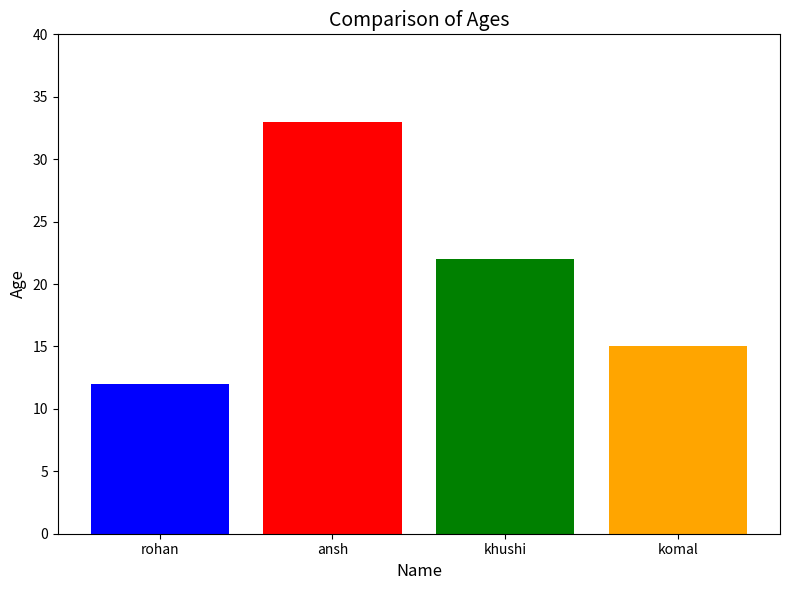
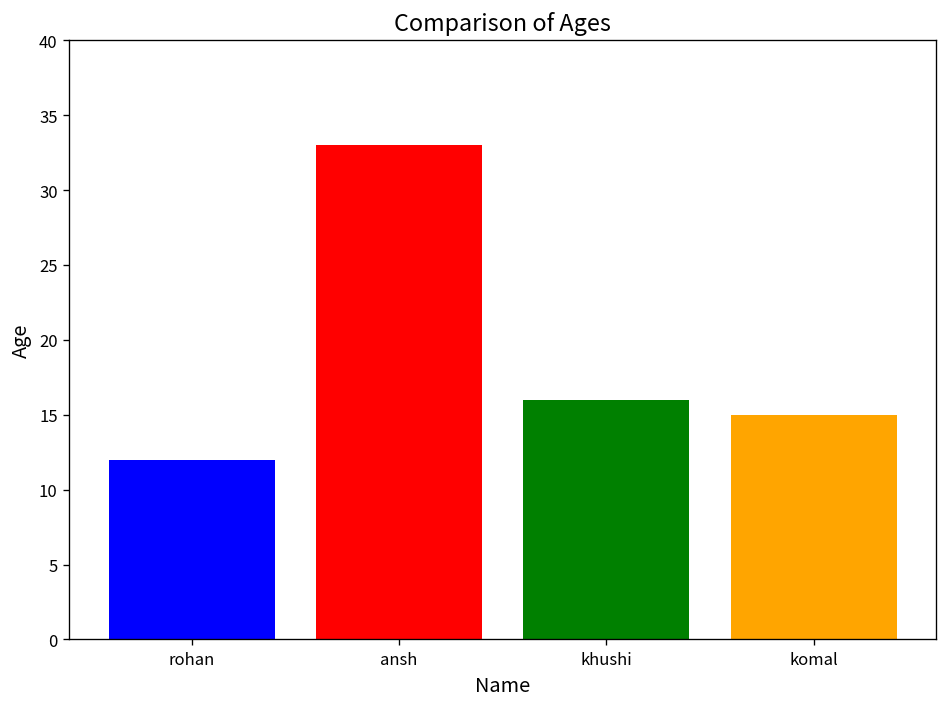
khushi: 22 -> 16
